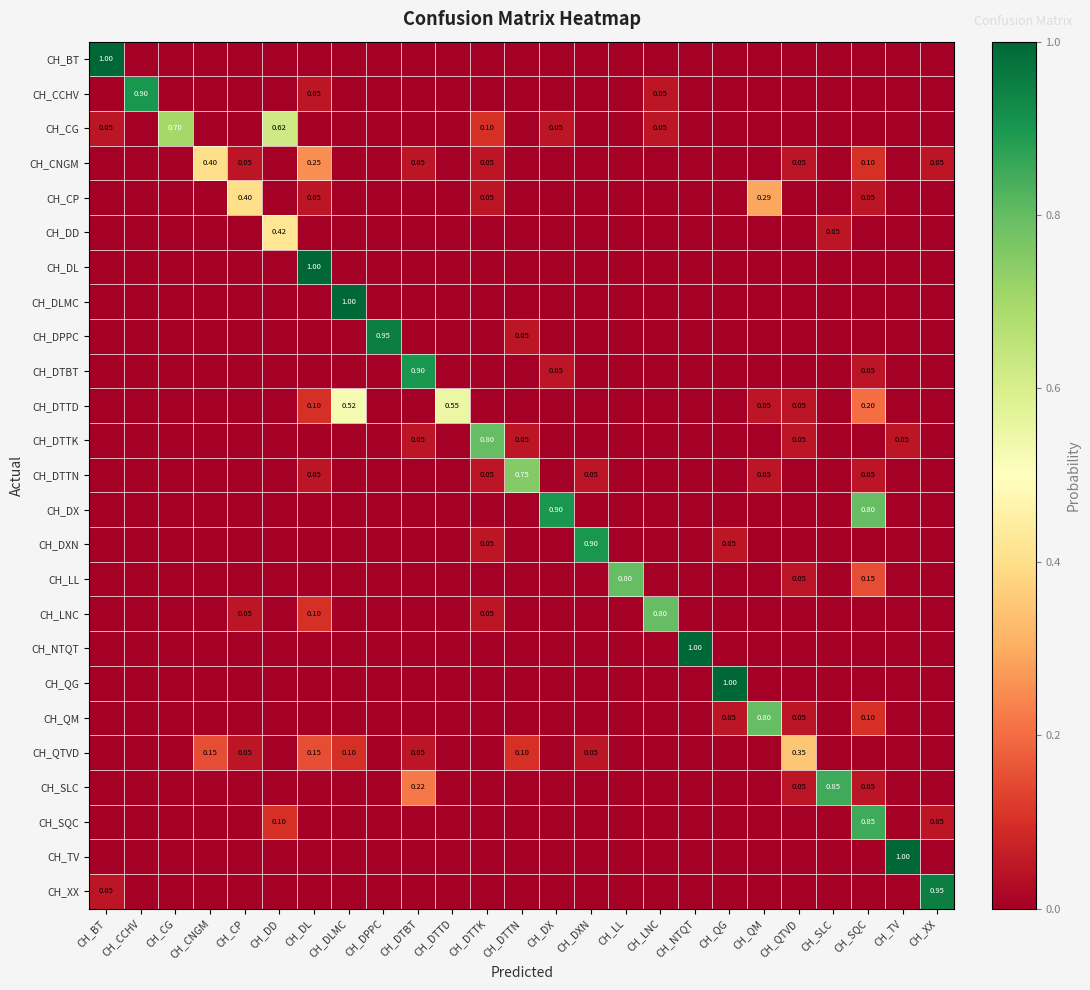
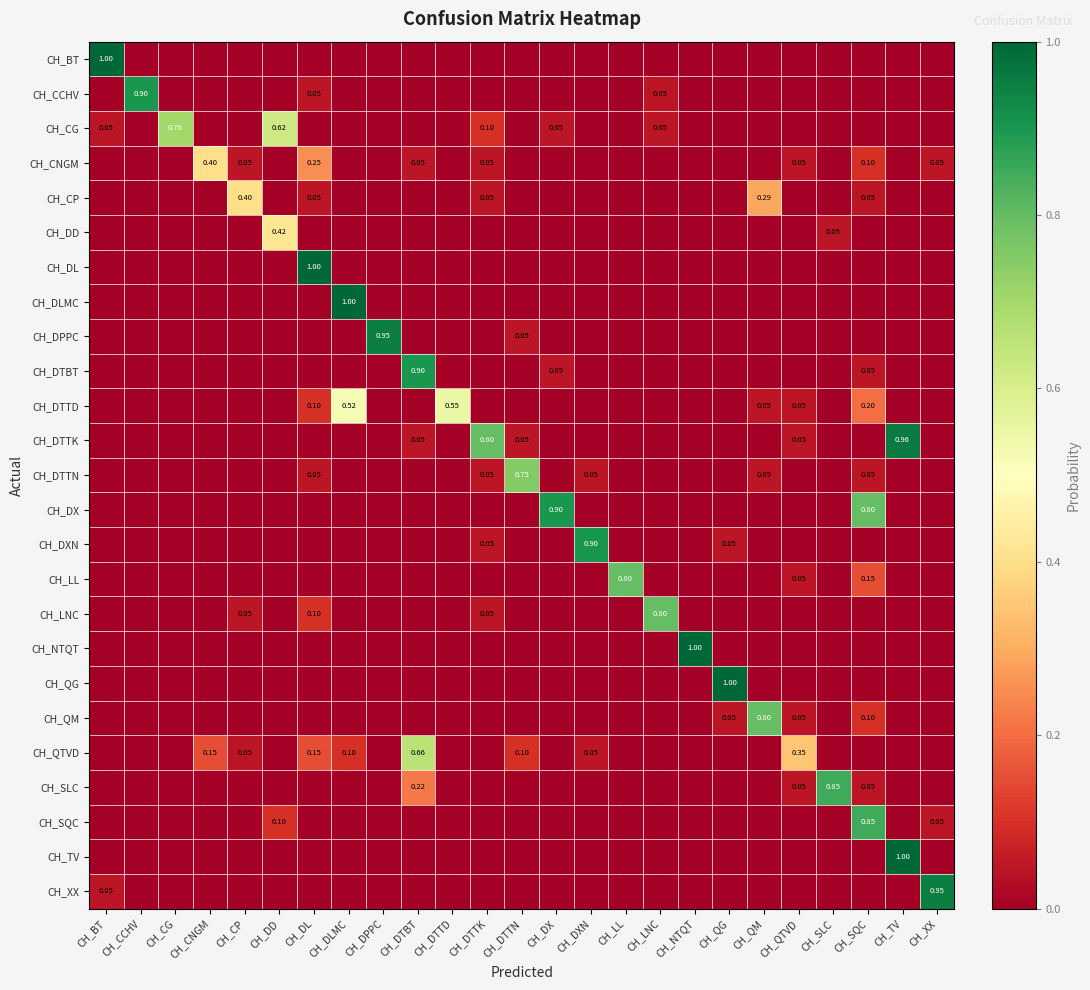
CH_DTTK, CH_TV: 0.05 -> 0.96
CH_QTVD, CH_DTBT: 0.05 -> 0.66
